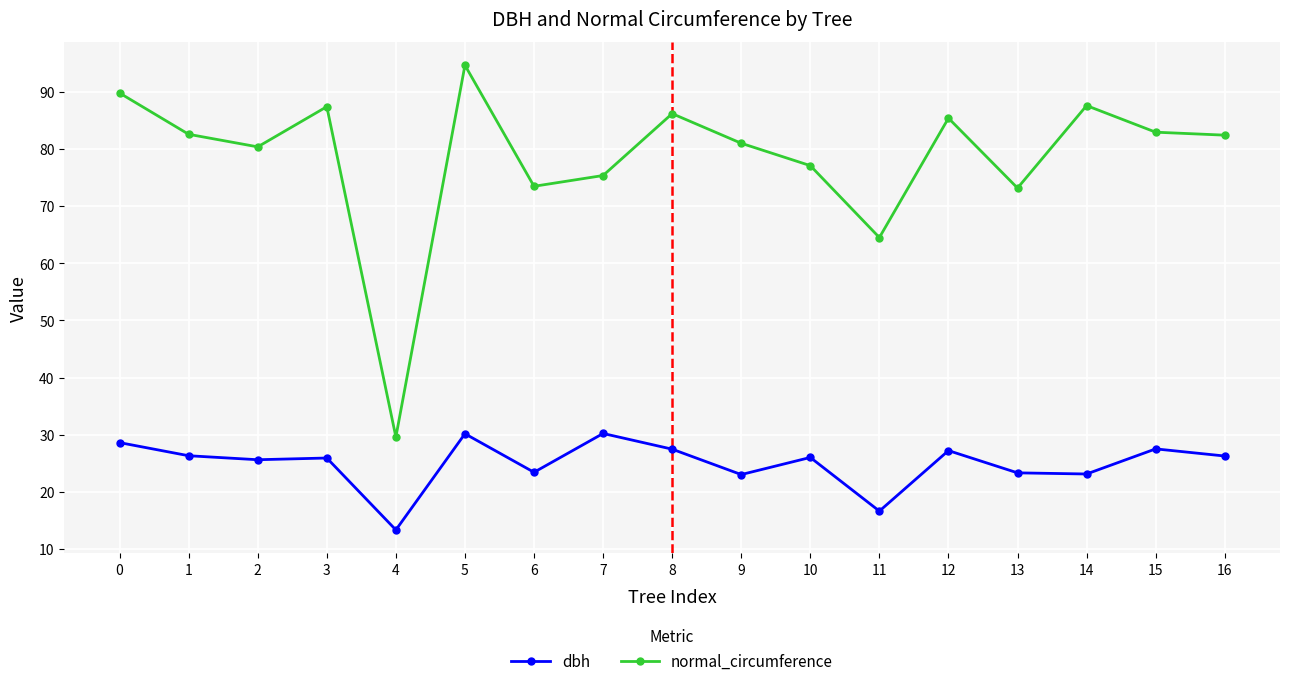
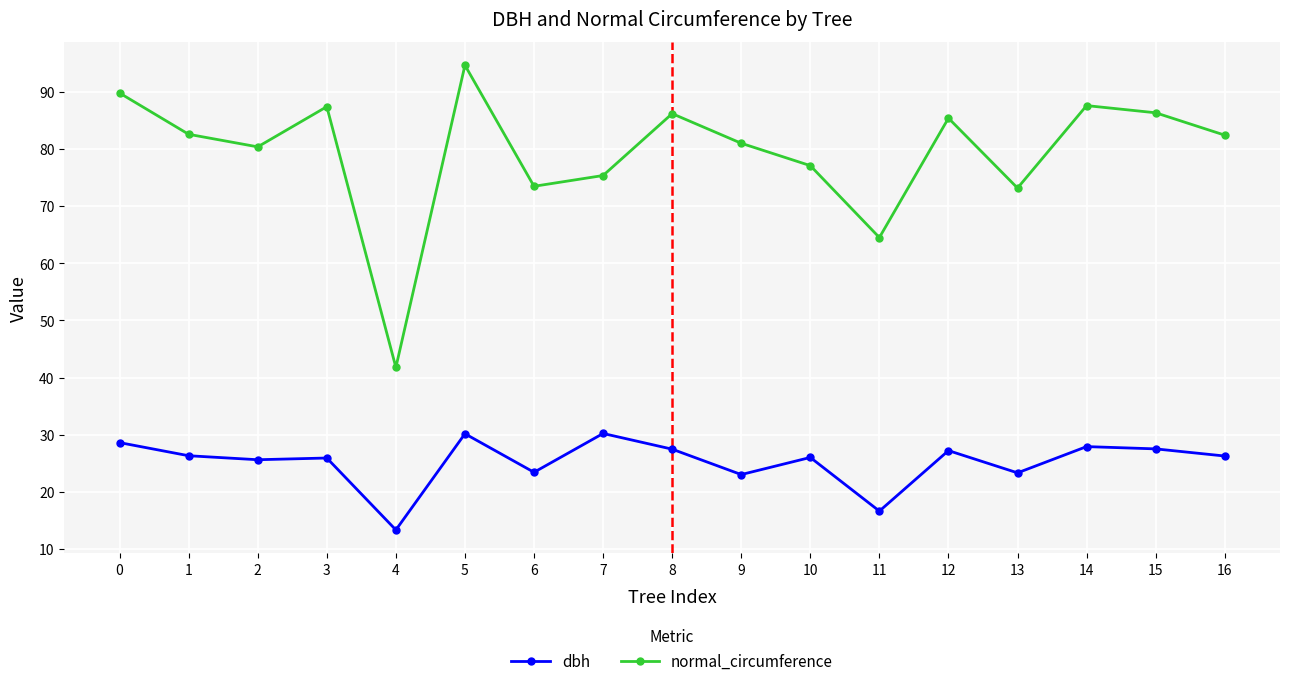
normal_circumference, 4: 30 -> 42
dbh, 14: 23 -> 28
normal_circumference, 15: 83 -> 86
